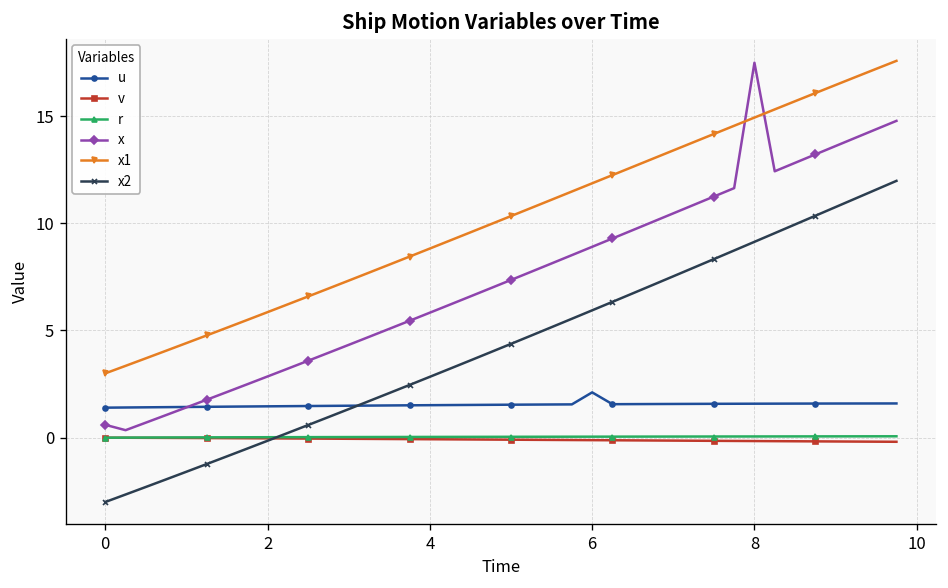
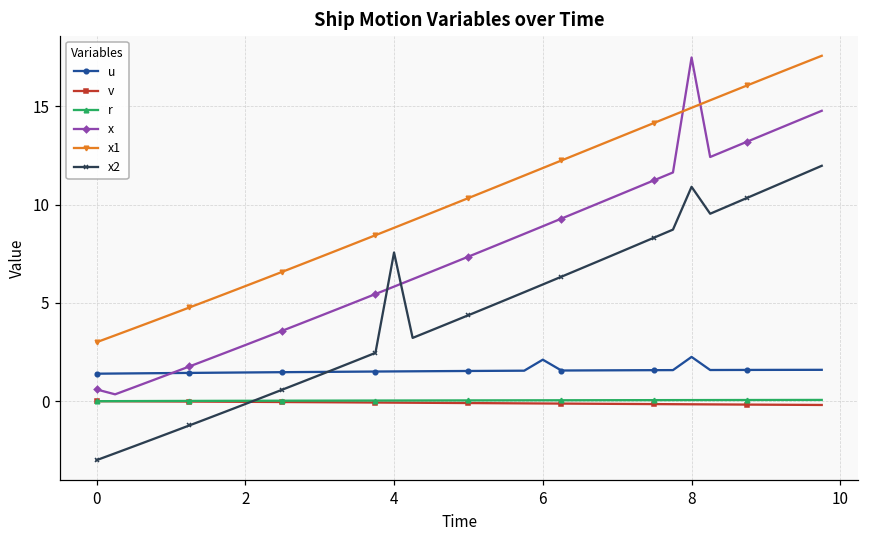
x2, 4: 2.8 -> 7.6
u, 8: 1.6 -> 2.3
x2, 8: 9.1 -> 10.9
